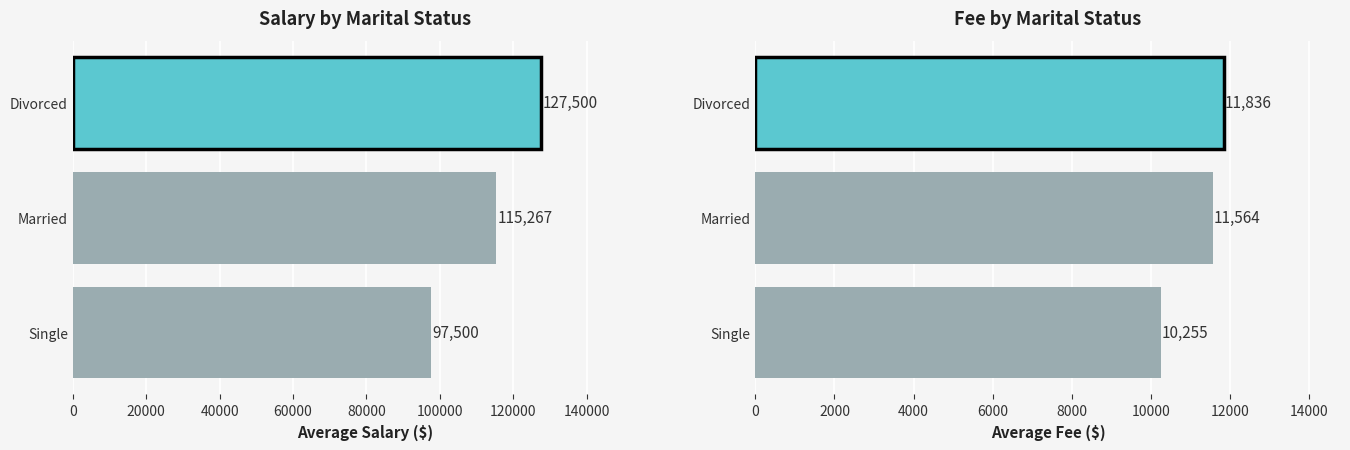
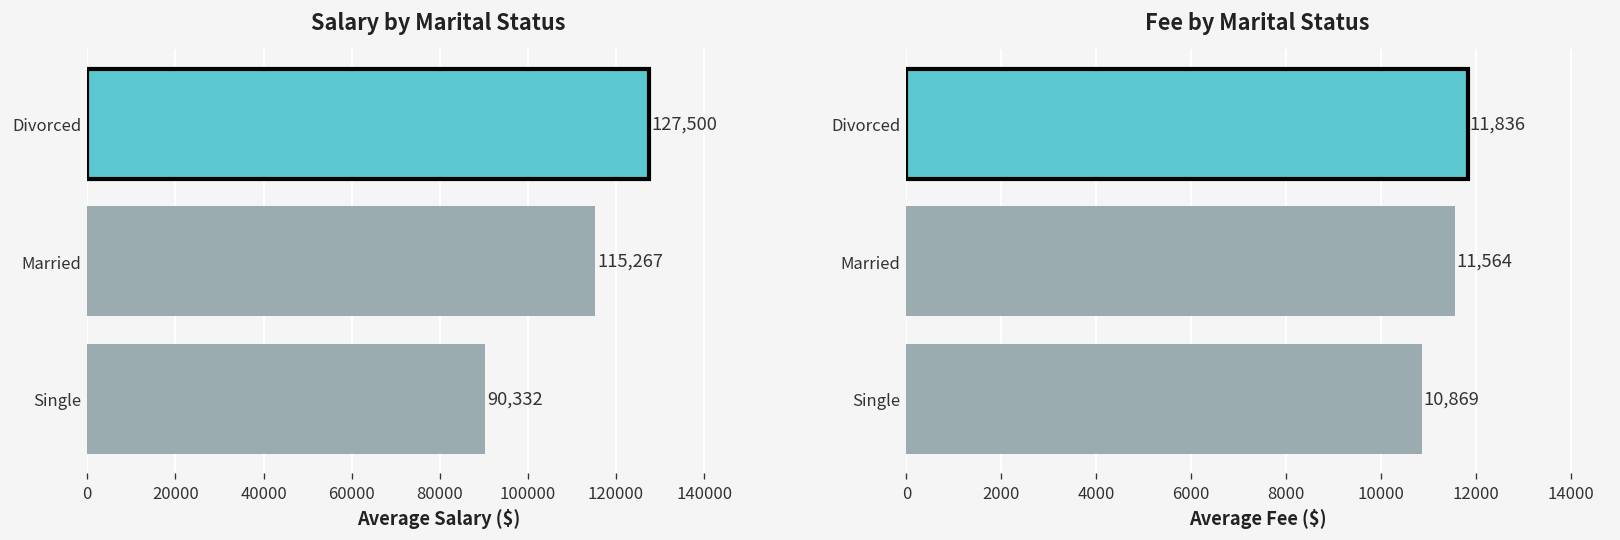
Salary by Marital Status, Single: 97,500 -> 90,332
Fee by Marital Status, Single: 10,255 -> 10,869
